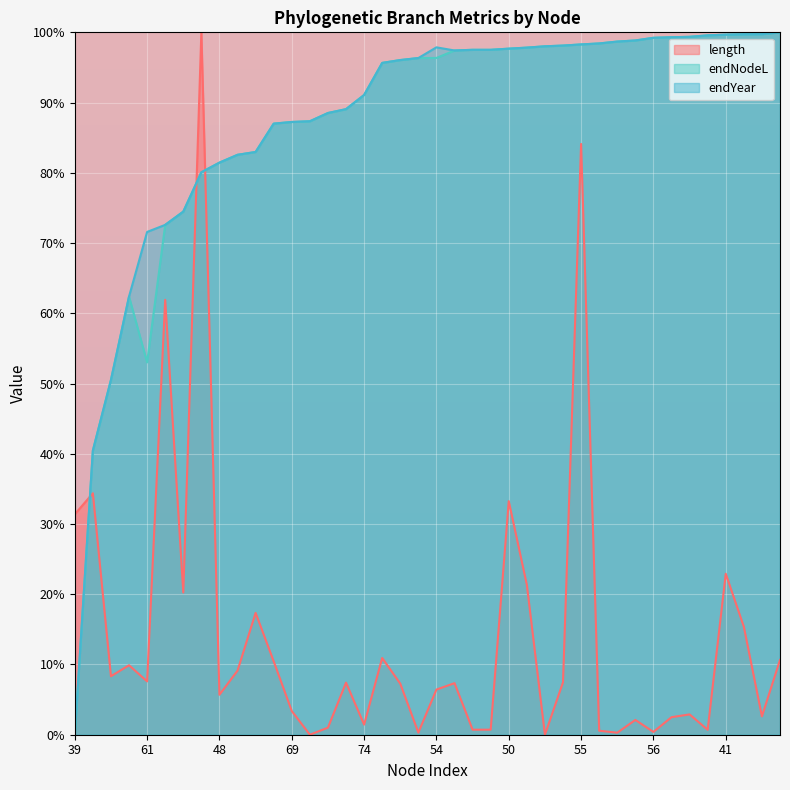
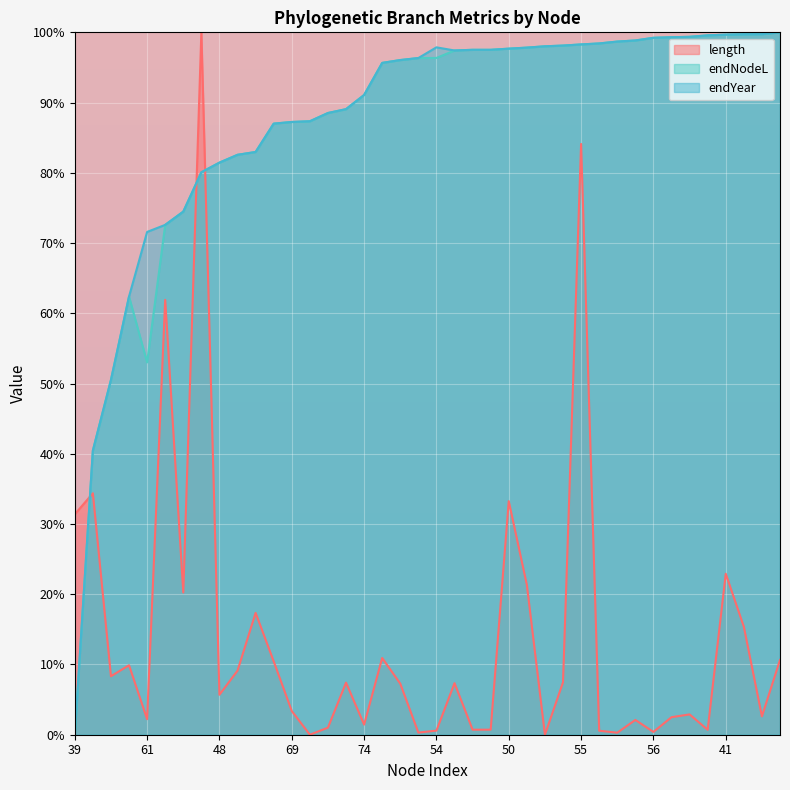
length, 61: 8% -> 2%
length, 54: 6% -> 1%
